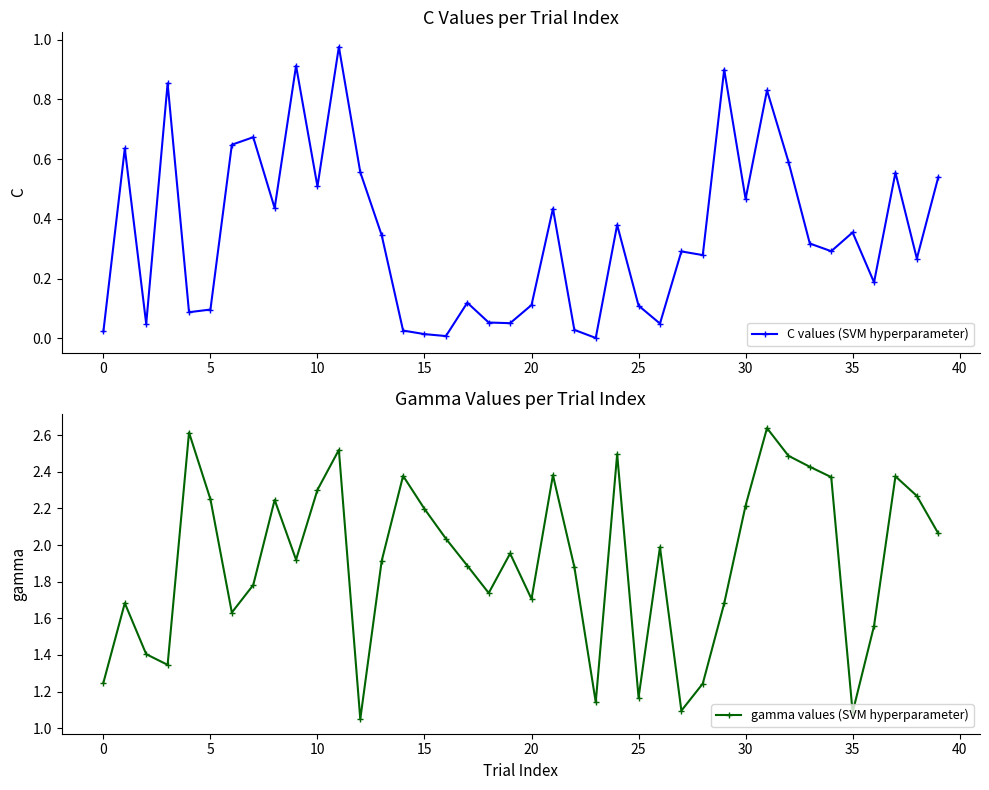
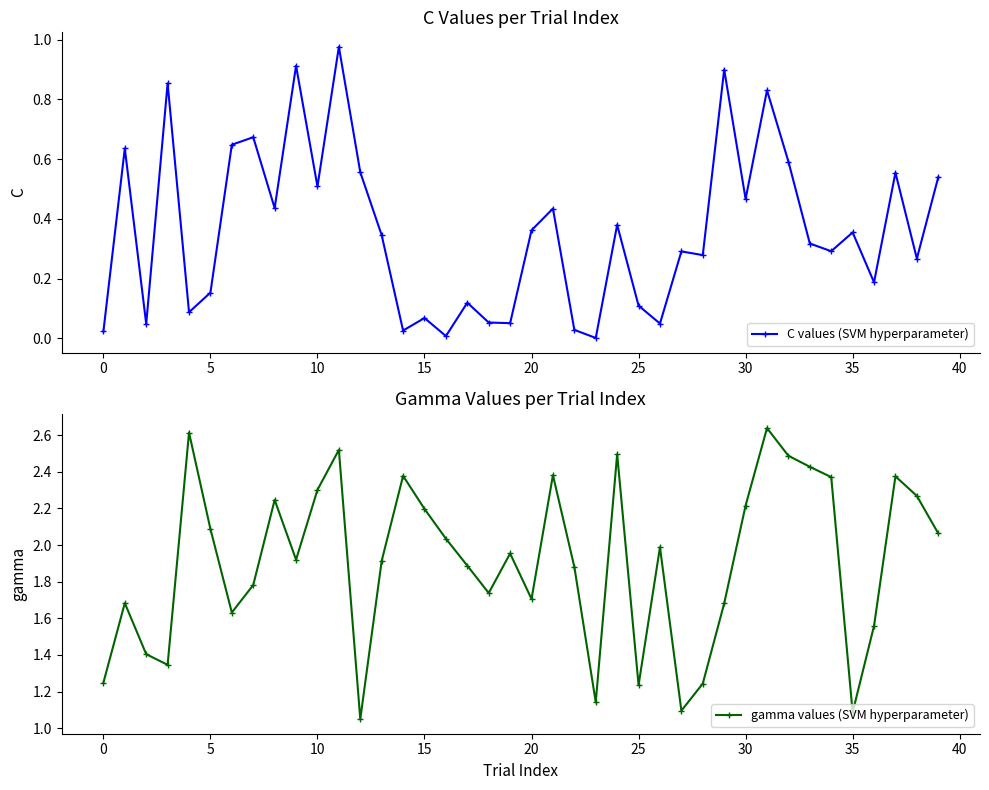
C Values per Trial Index, 5: 0.10 -> 0.15
C Values per Trial Index, 15: 0.01 -> 0.07
C Values per Trial Index, 20: 0.11 -> 0.36
Gamma Values per Trial Index, 5: 2.25 -> 2.09
Gamma Values per Trial Index, 25: 1.17 -> 1.24
